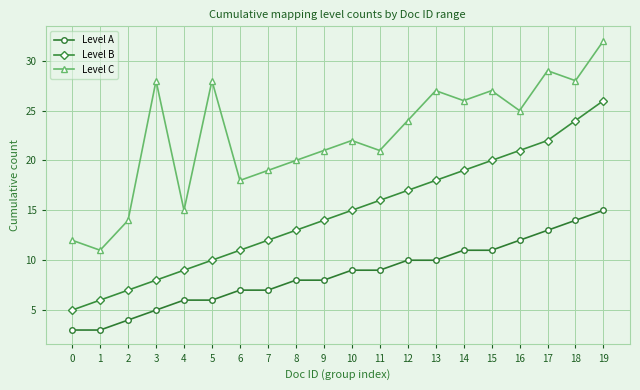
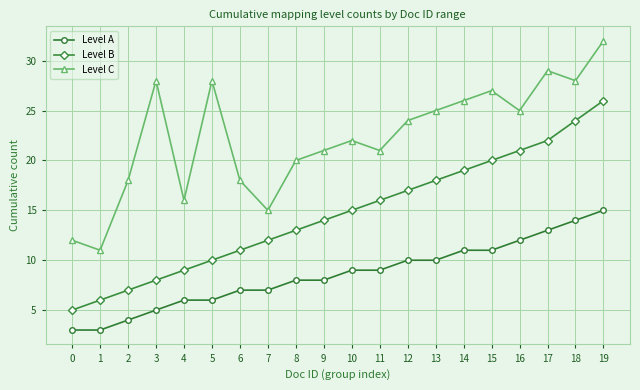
Level C, 2: 14 -> 18
Level C, 4: 15 -> 16
Level C, 7: 19 -> 15
Level C, 13: 27 -> 25
